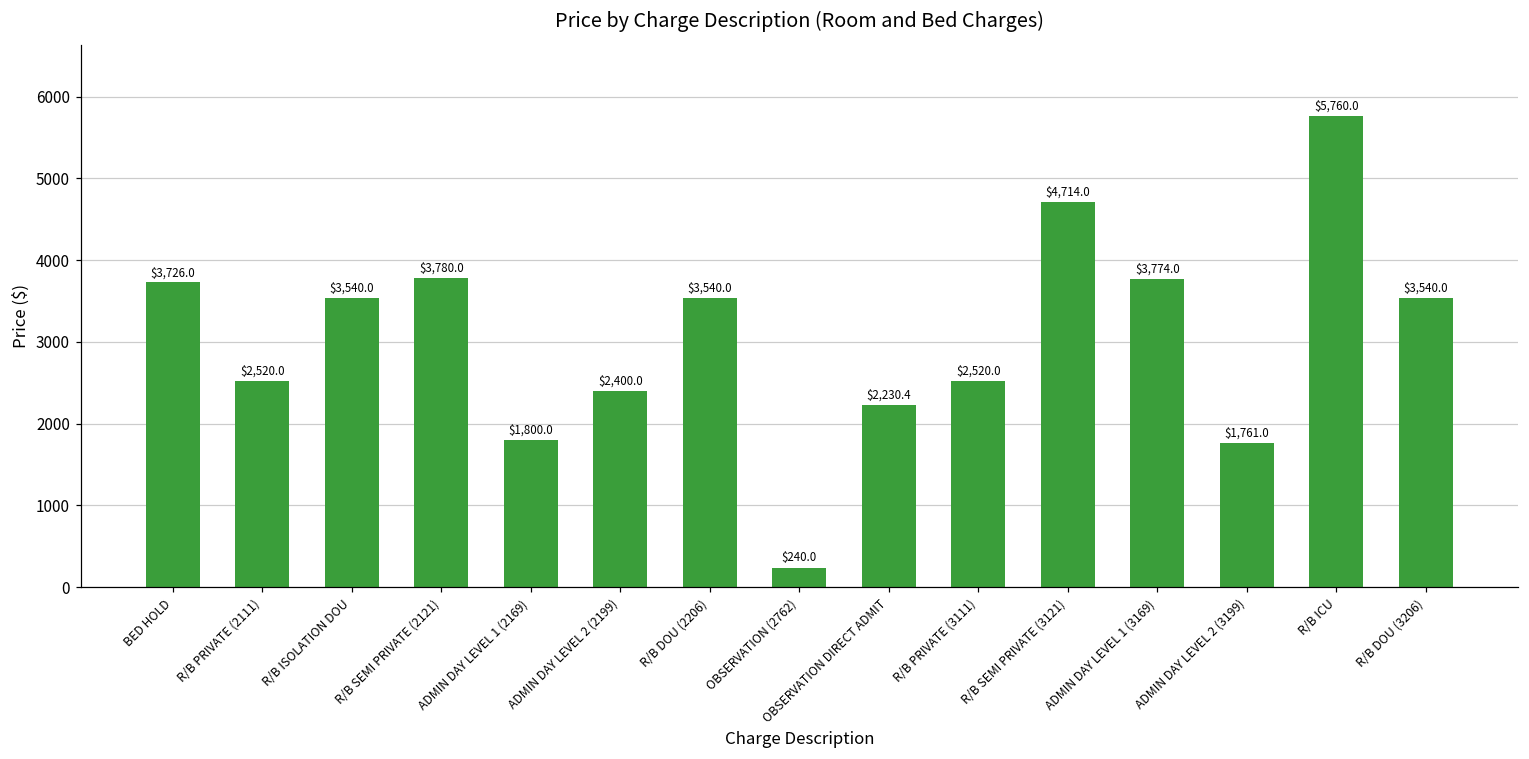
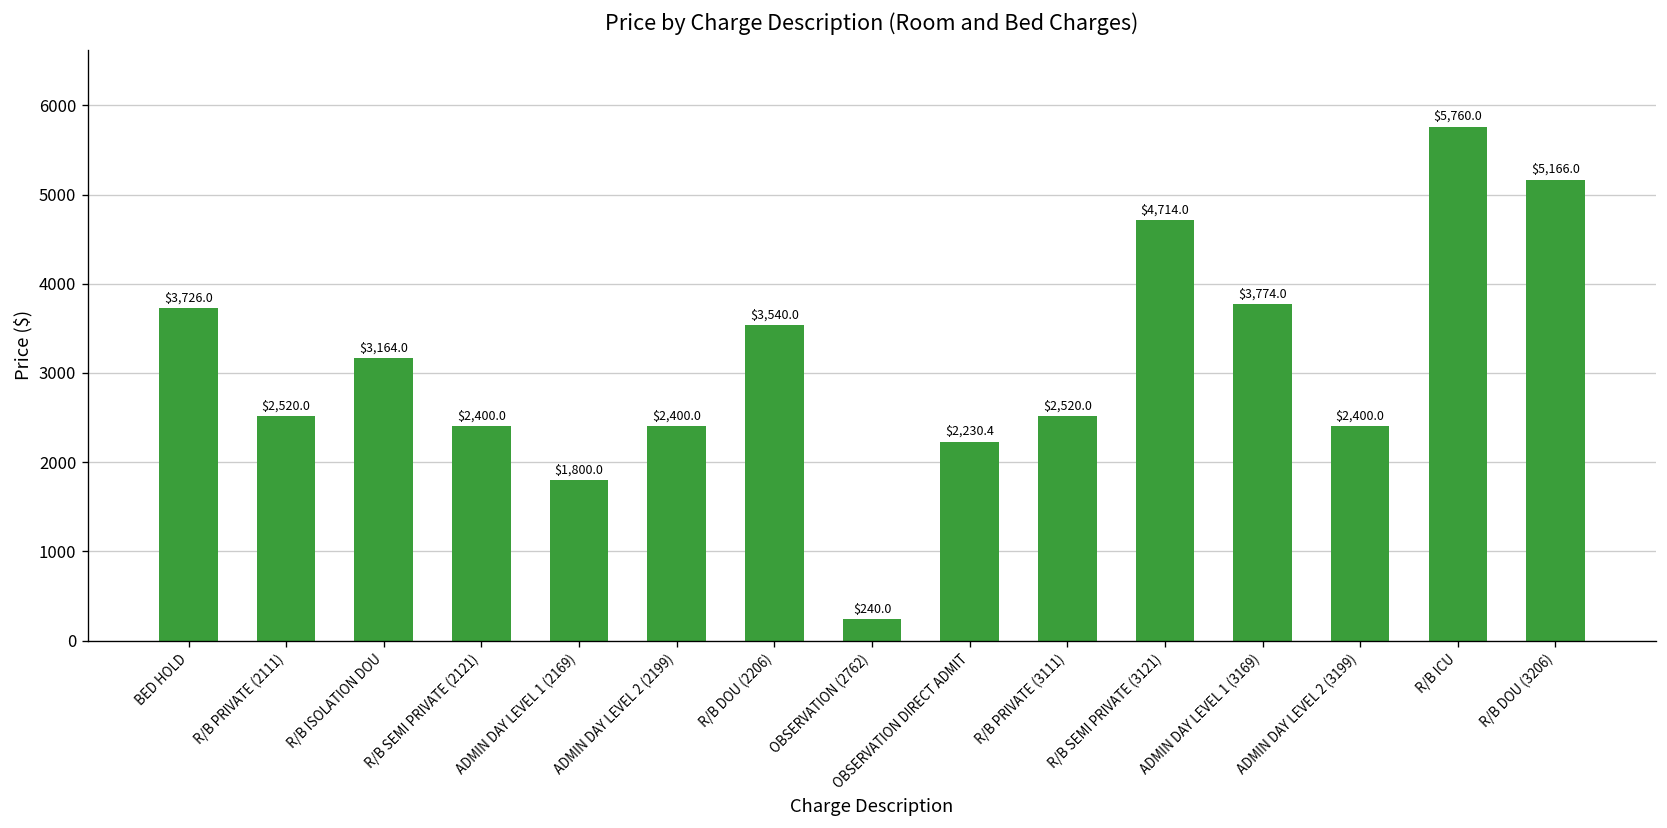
R/B ISOLATION DOU: $3,540.0 -> $3,164.0
R/B SEMI PRIVATE (2121): $3,780.0 -> $2,400.0
ADMIN DAY LEVEL 2 (3199): $1,761.0 -> $2,400.0
R/B DOU (3206): $3,540.0 -> $5,166.0
